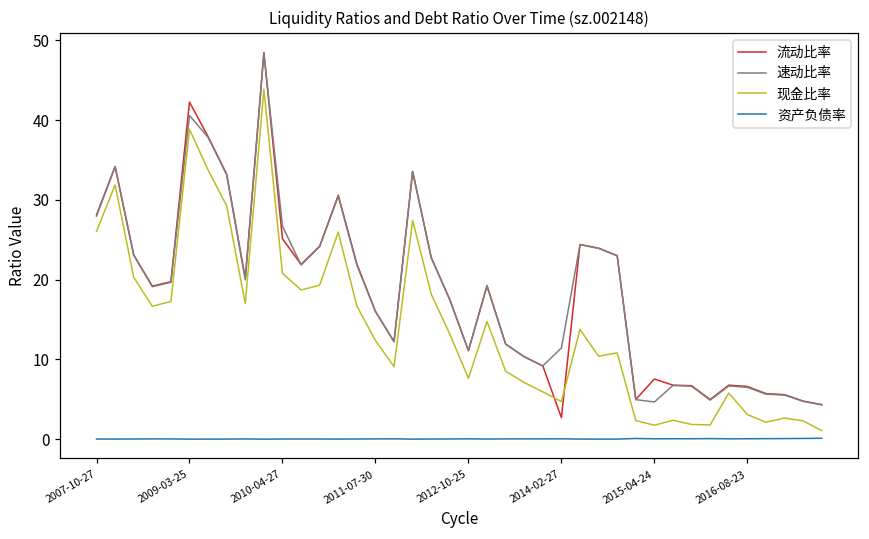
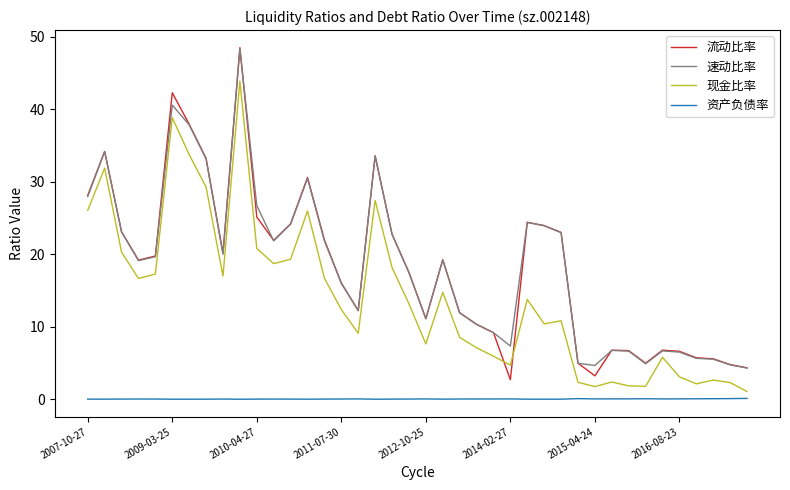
速动比率, 2014-02-27: 11 -> 7
流动比率, 2015-04-24: 8 -> 3
